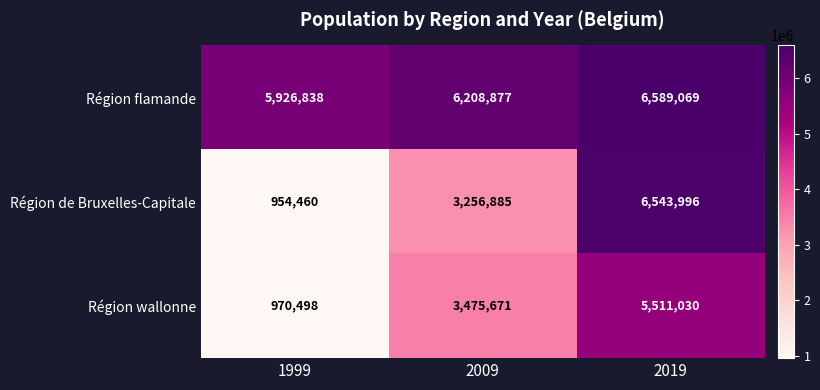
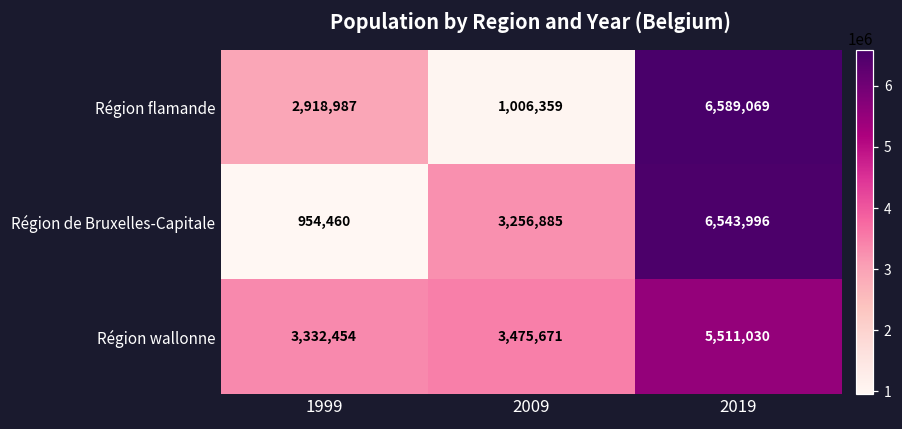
Région flamande, 1999: 5,926,838 -> 2,918,987
Région flamande, 2009: 6,208,877 -> 1,006,359
Région wallonne, 1999: 970,498 -> 3,332,454
